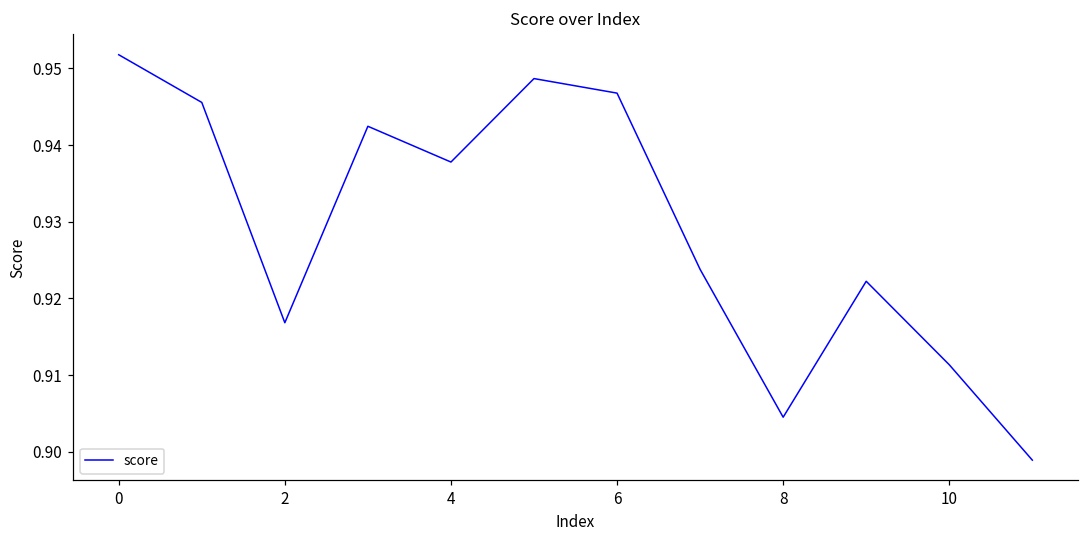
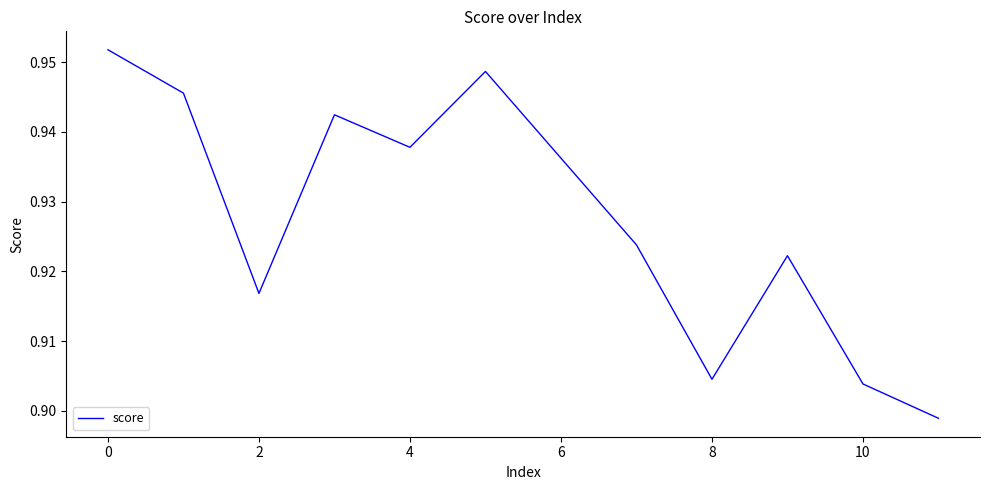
6: 0.947 -> 0.936
10: 0.911 -> 0.904
